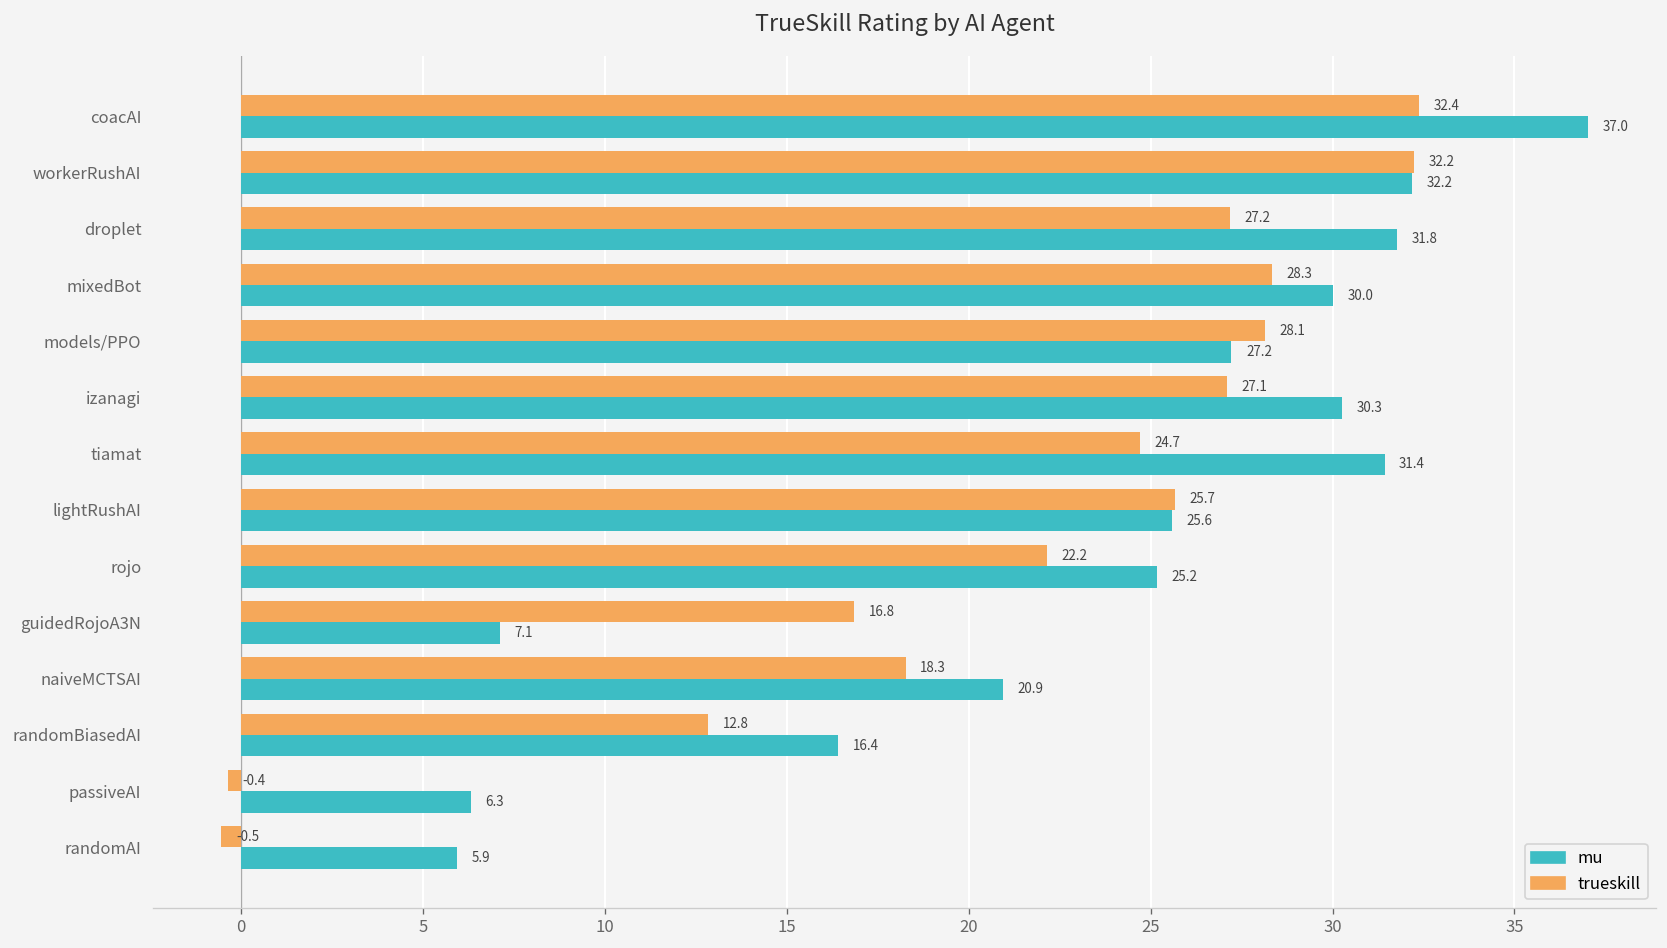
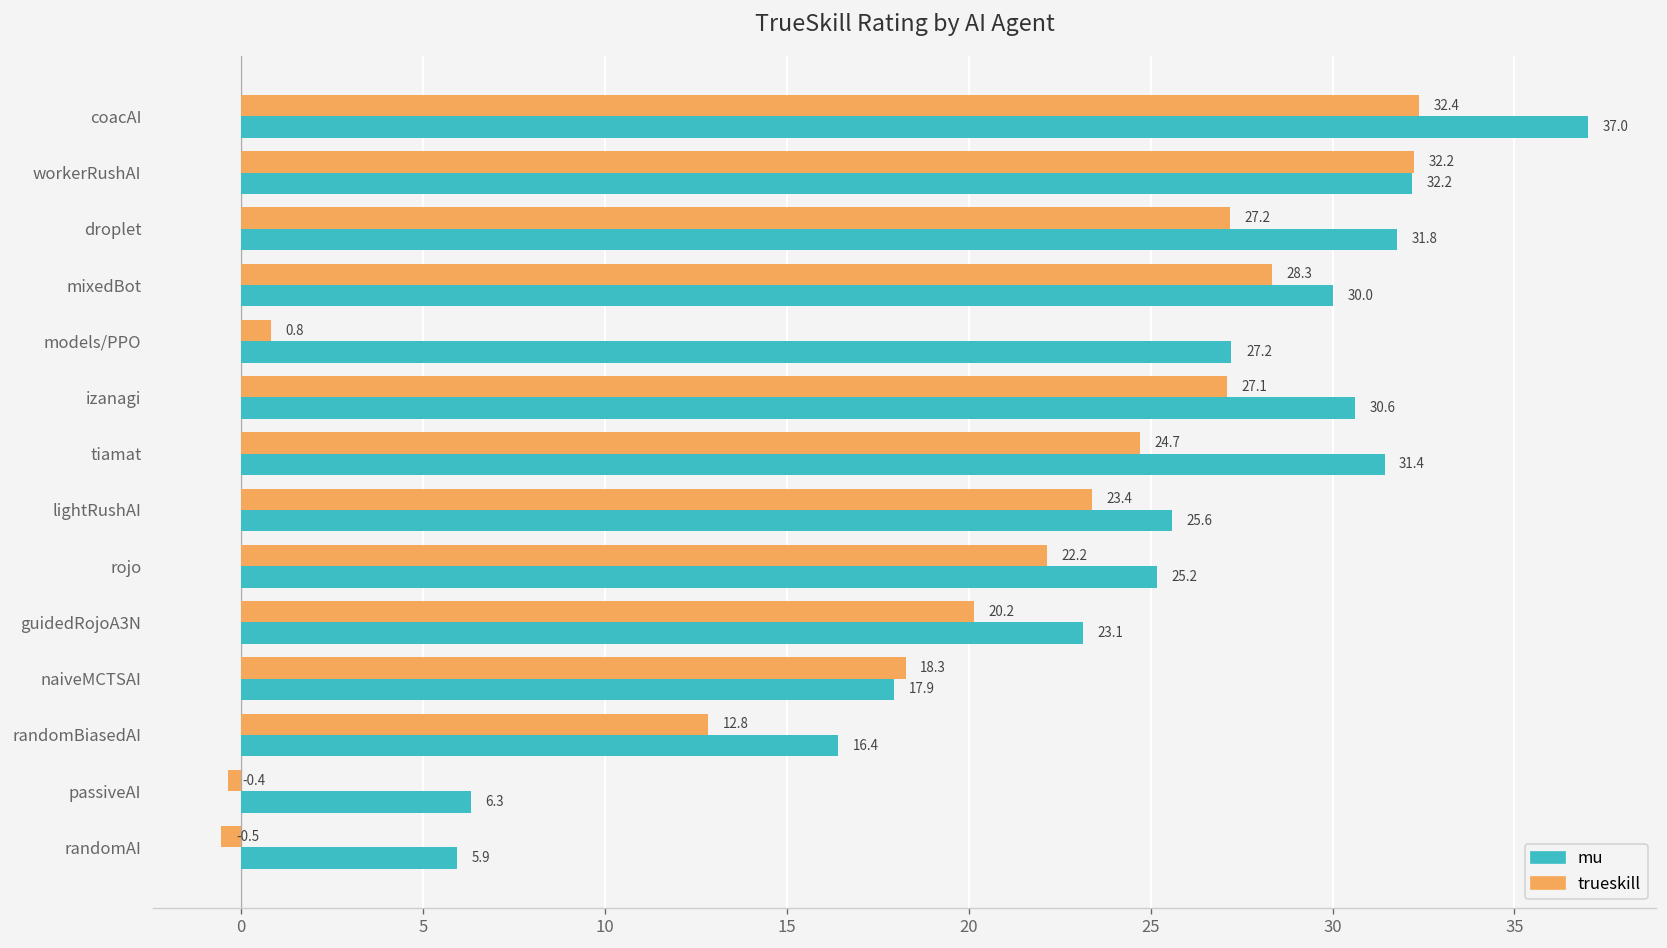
trueskill, models/PPO: 28.1 -> 0.8
mu, izanagi: 30.3 -> 30.6
trueskill, lightRushAI: 25.7 -> 23.4
trueskill, guidedRojoA3N: 16.8 -> 20.2
mu, guidedRojoA3N: 7.1 -> 23.1
mu, naiveMCTSAI: 20.9 -> 17.9
